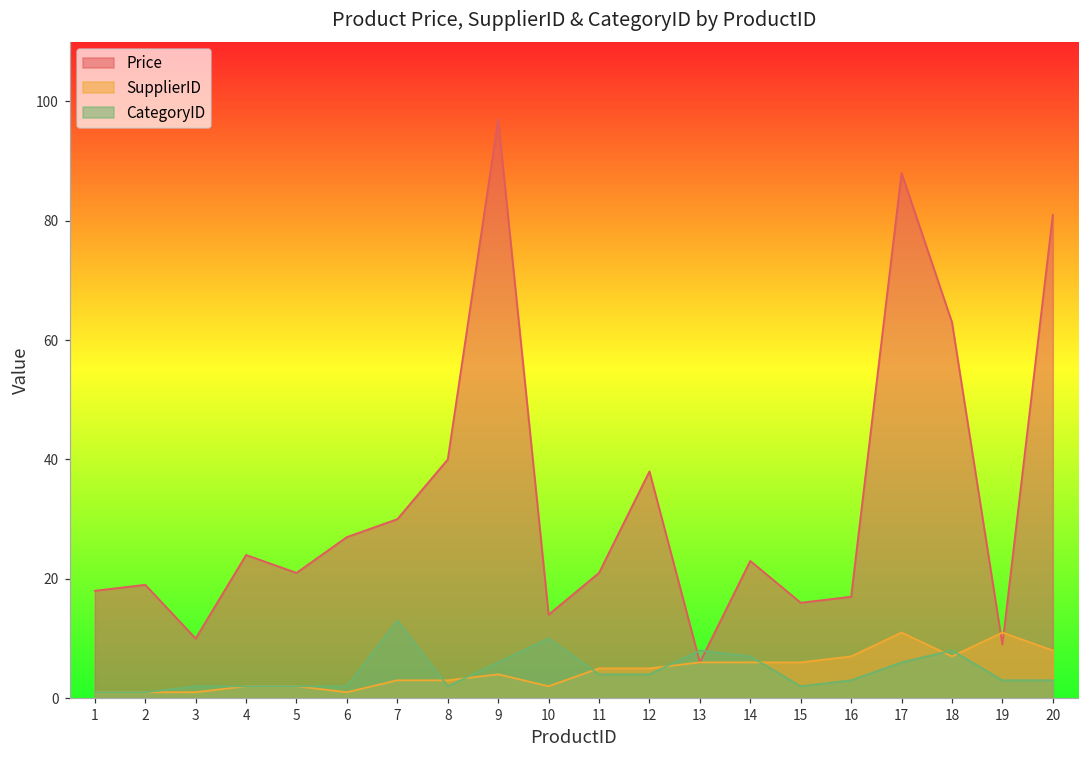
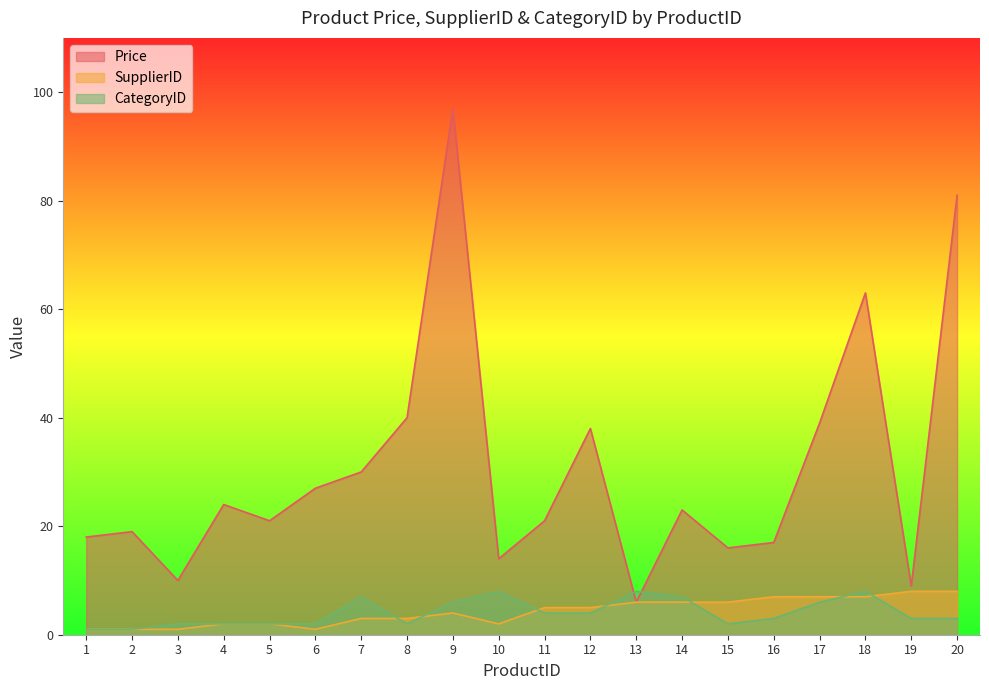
CategoryID, 7: 13 -> 7
CategoryID, 10: 10 -> 8
Price, 17: 88 -> 39
SupplierID, 17: 11 -> 7
SupplierID, 19: 11 -> 8
